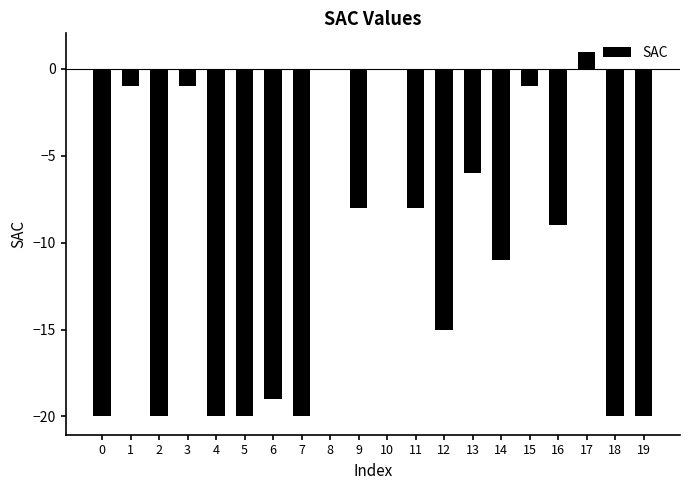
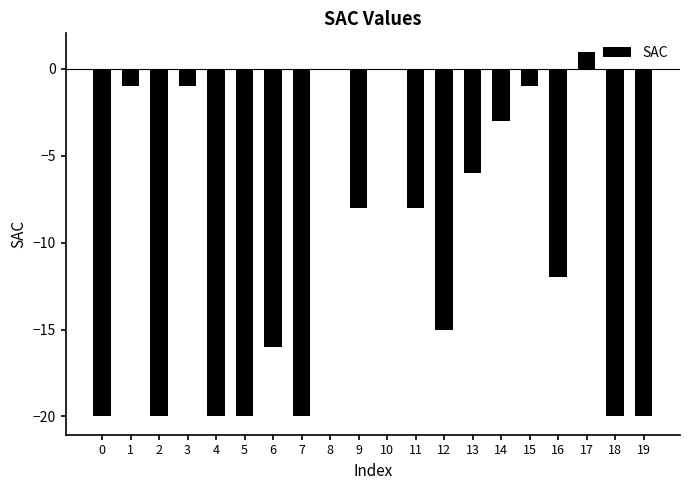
6: -19 -> -16
14: -11 -> -3
16: -9 -> -12
